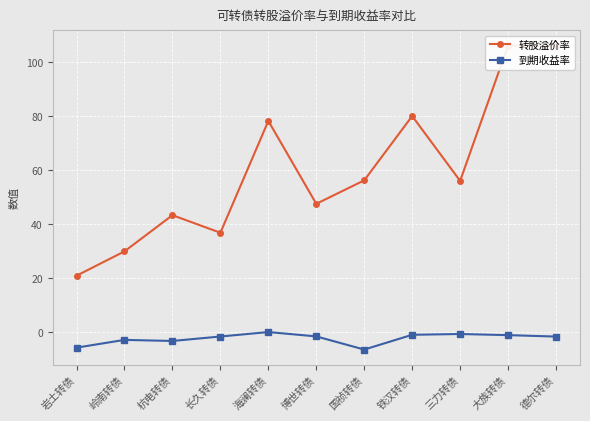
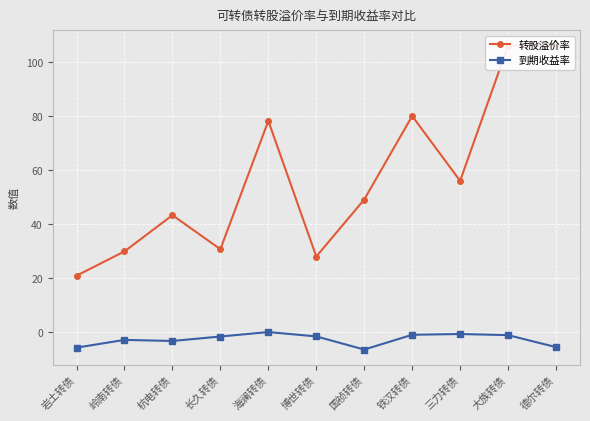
转股溢价率, 长久转债: 37 -> 31
转股溢价率, 博世转债: 47 -> 28
转股溢价率, 国祯转债: 56 -> 49
到期收益率, 德尔转债: -2 -> -6
